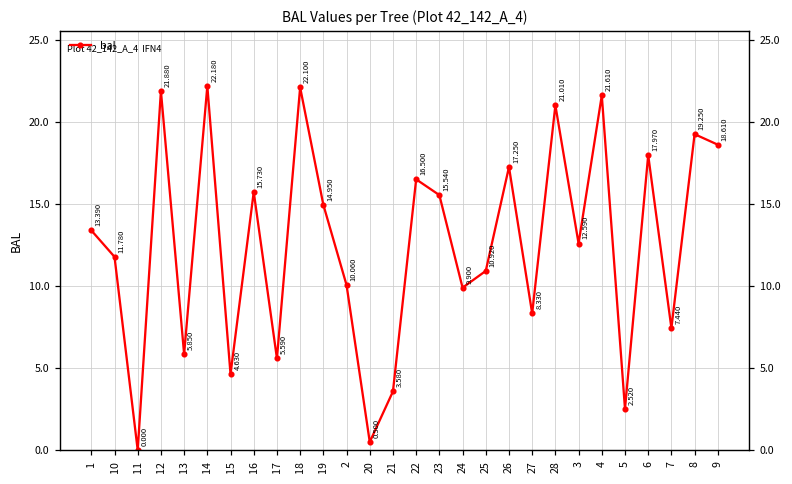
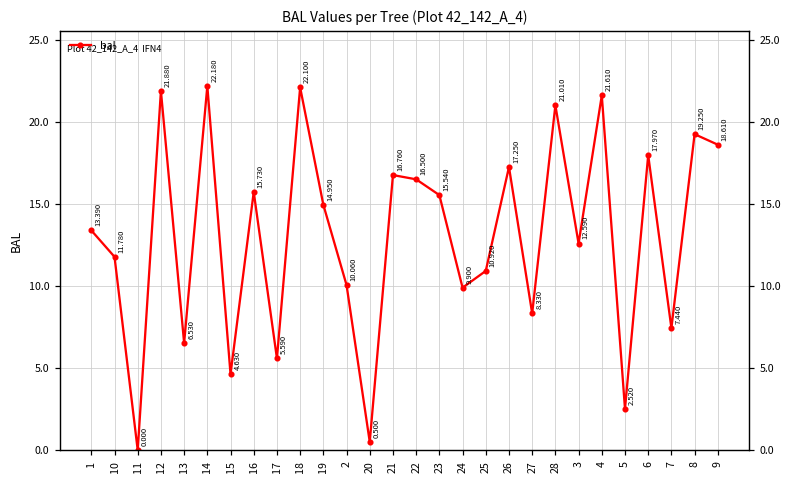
13: 5.850 -> 6.530
21: 3.580 -> 16.760
